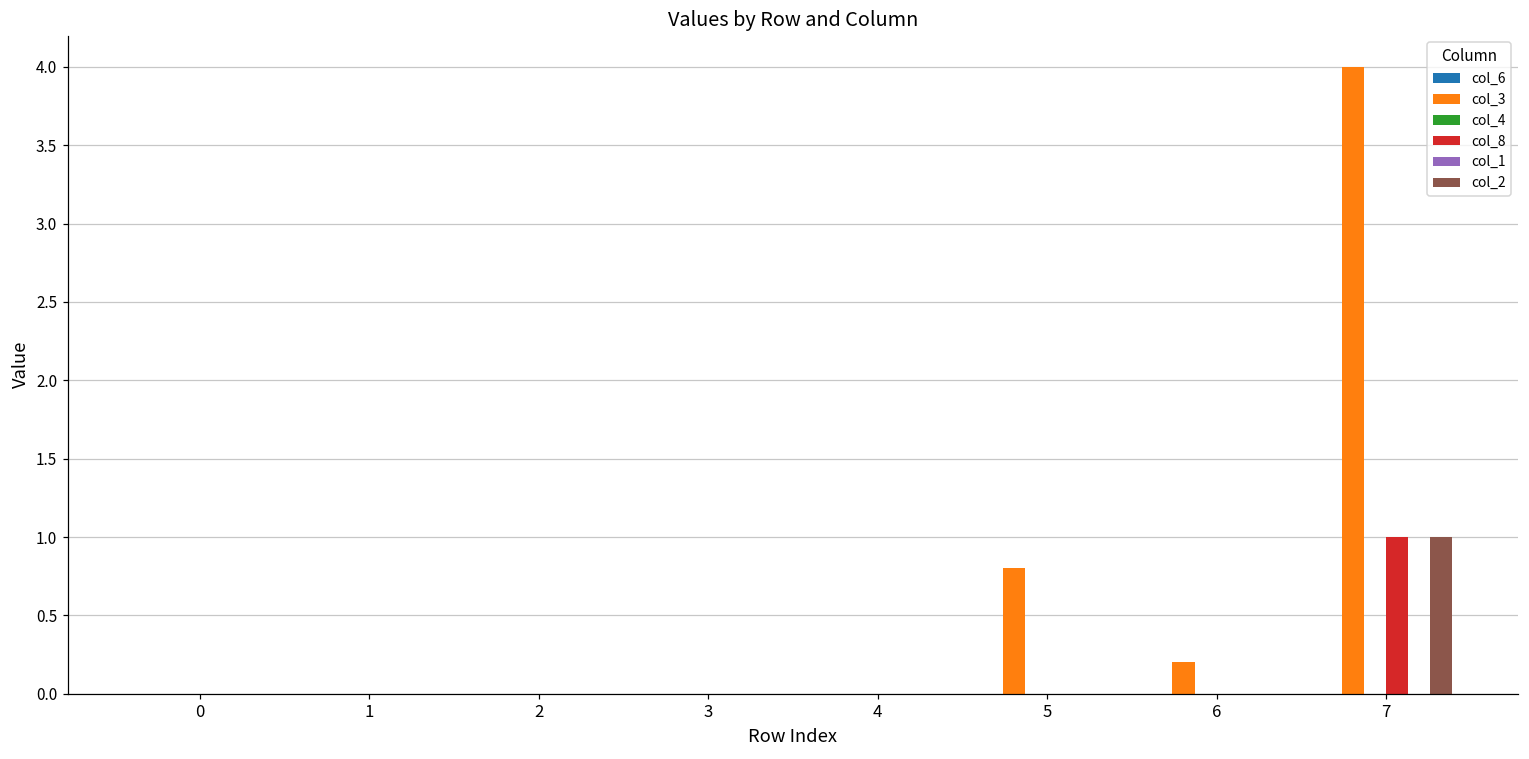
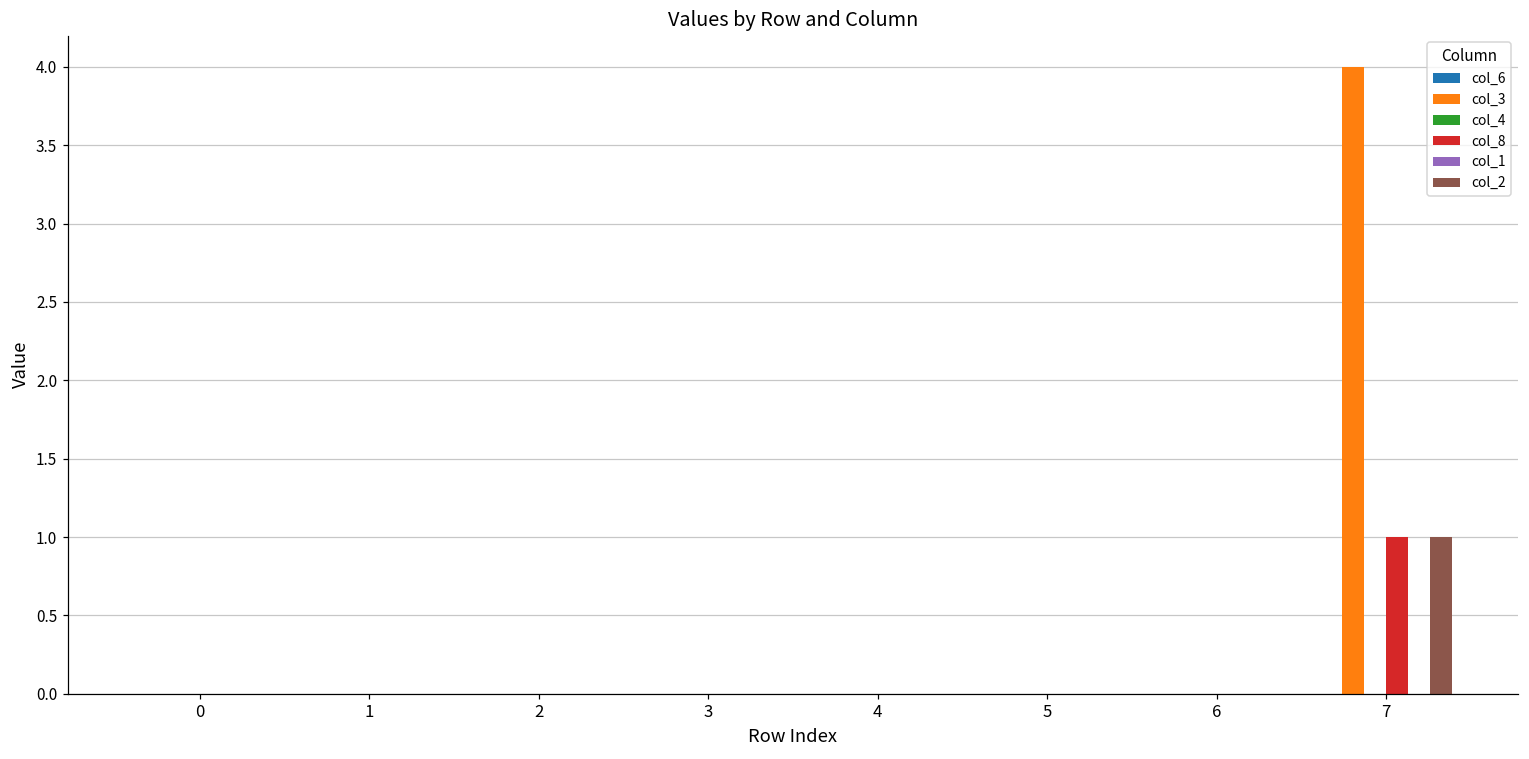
col_3, 5: 0.8 -> 0.0
col_3, 6: 0.2 -> 0.0
